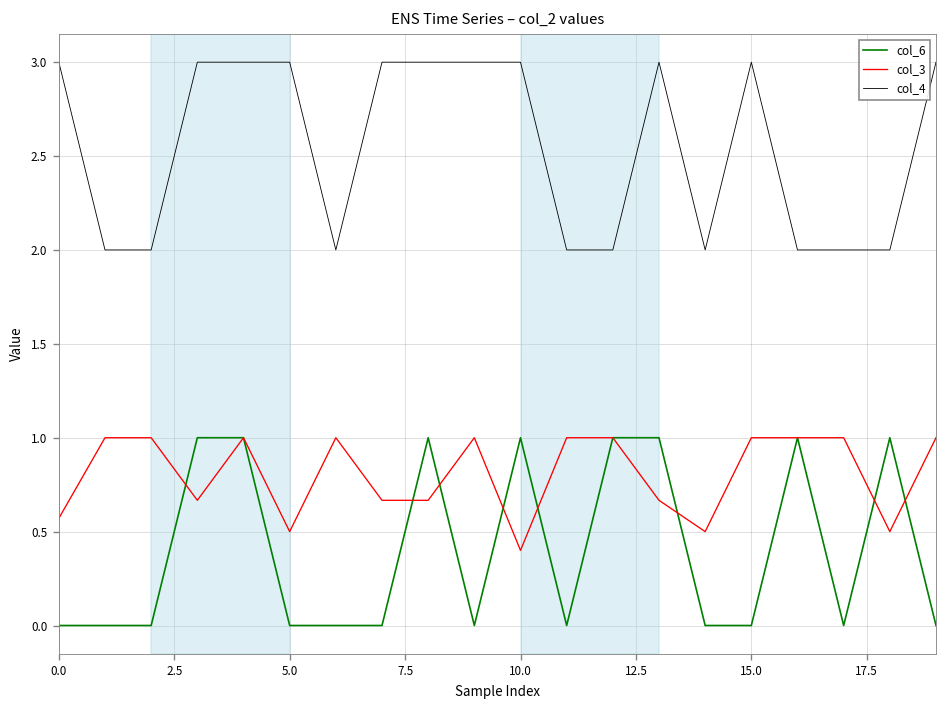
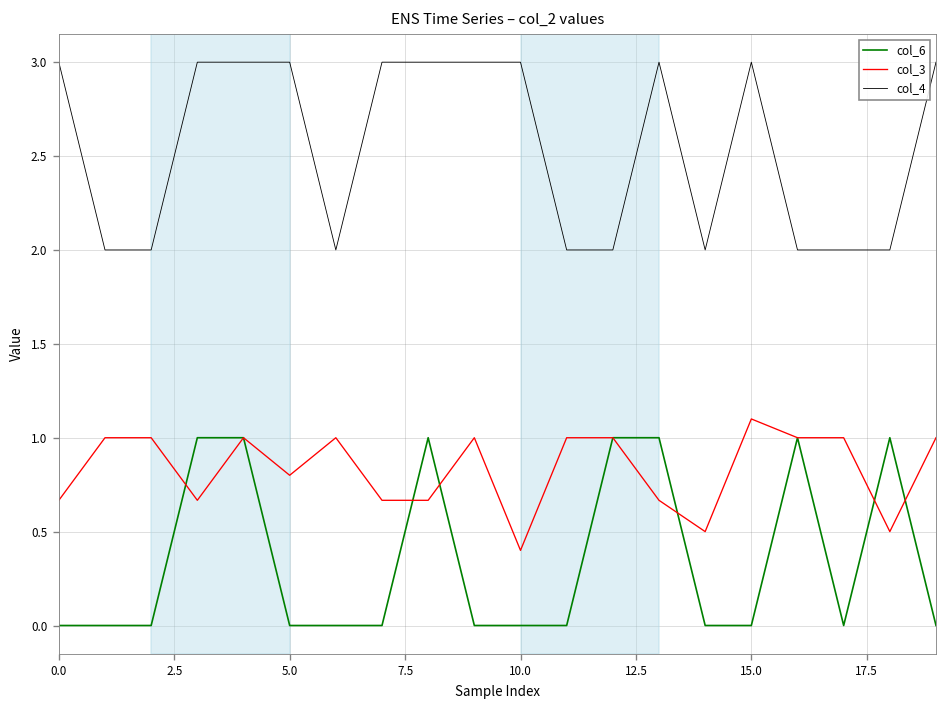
col_3, 0.0: 0.57 -> 0.67
col_3, 5.0: 0.5 -> 0.8
col_6, 10.0: 1 -> 0
col_3, 15.0: 1.0 -> 1.1
